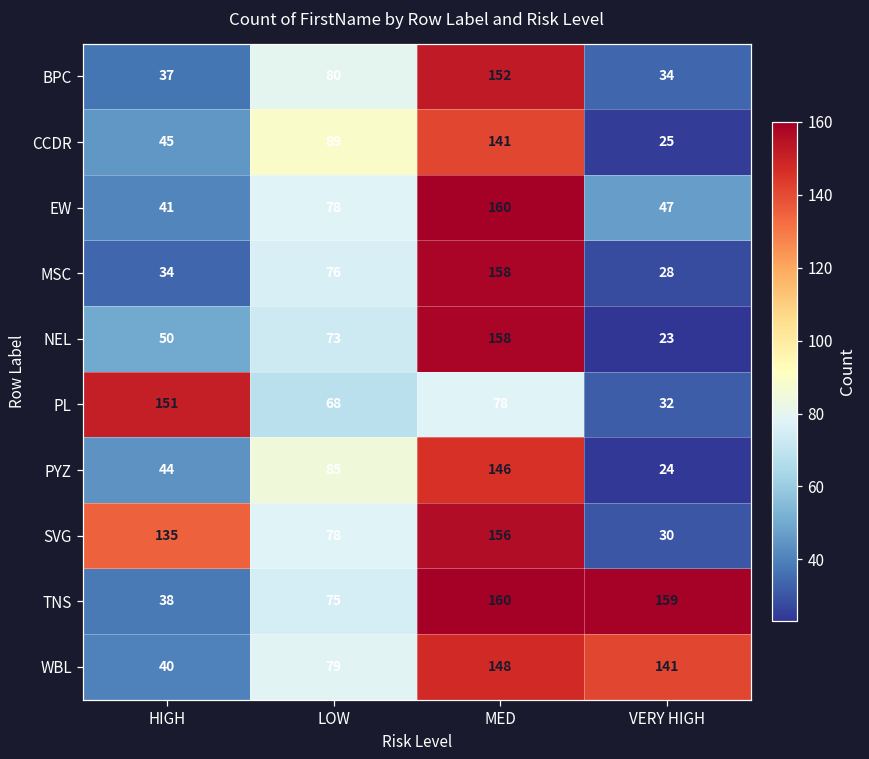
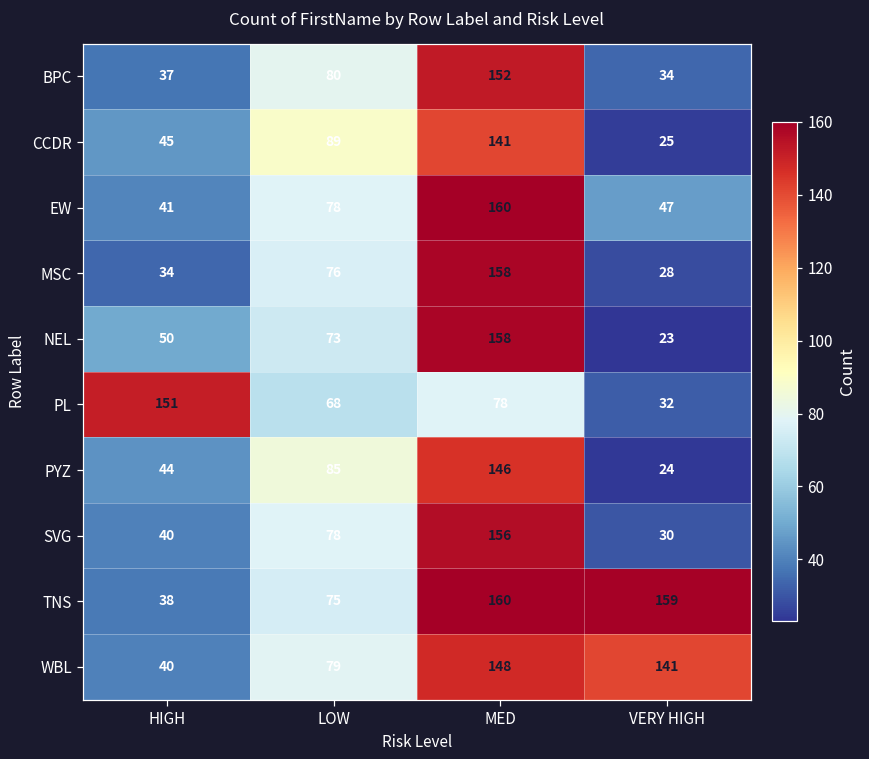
SVG, HIGH: 135 -> 40
